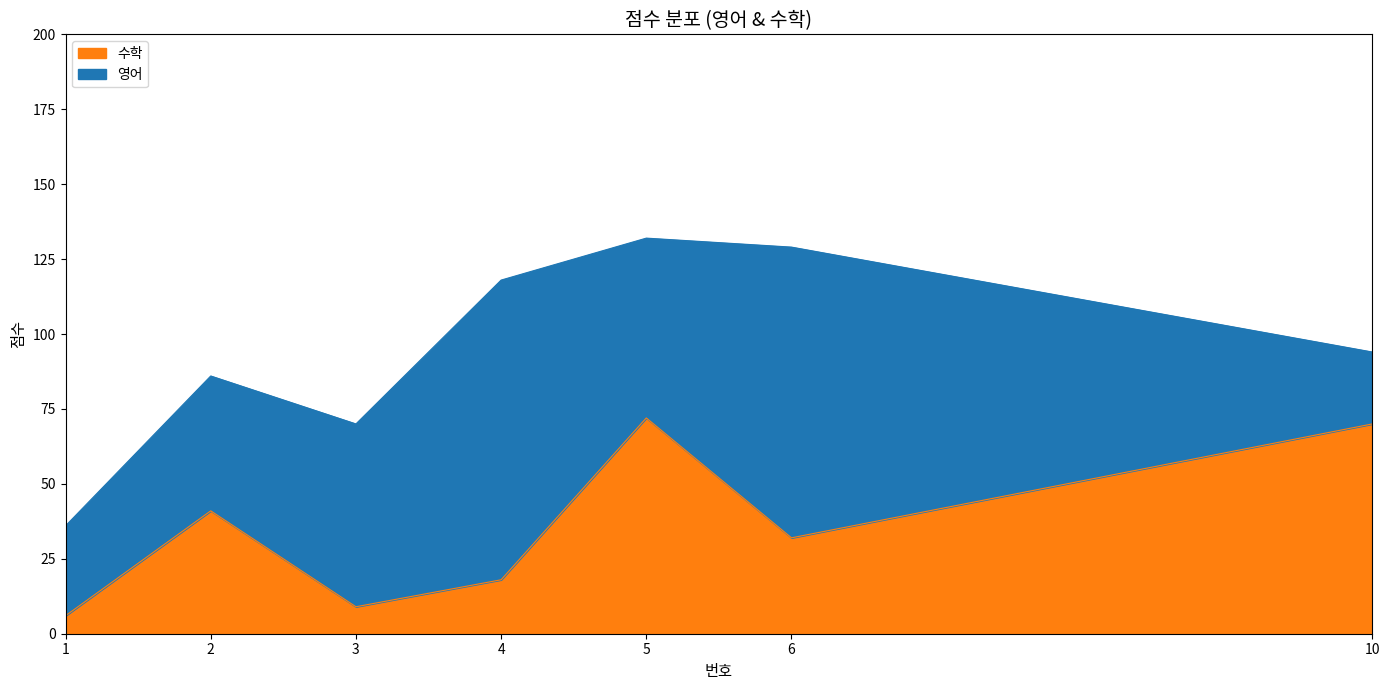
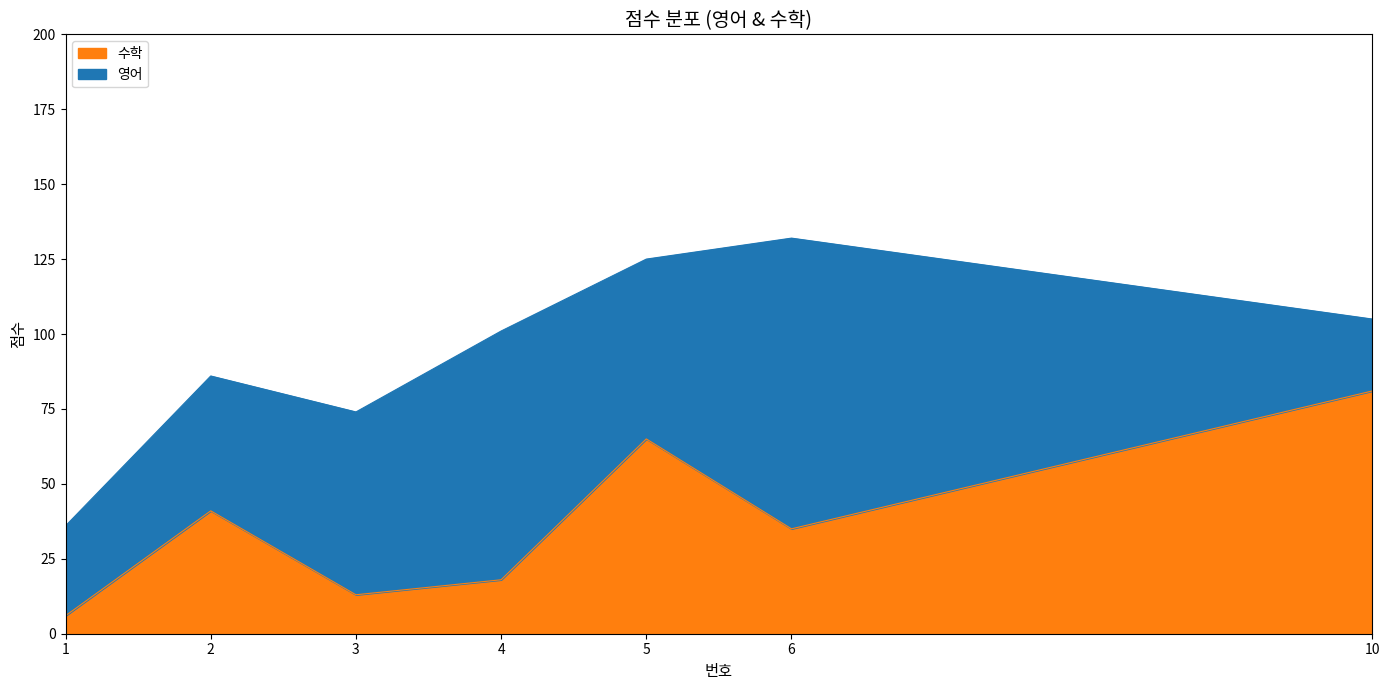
수학, 3: 9 -> 13
영어, 4: 100 -> 83
수학, 5: 72 -> 65
수학, 6: 32 -> 35
수학, 10: 70 -> 81
